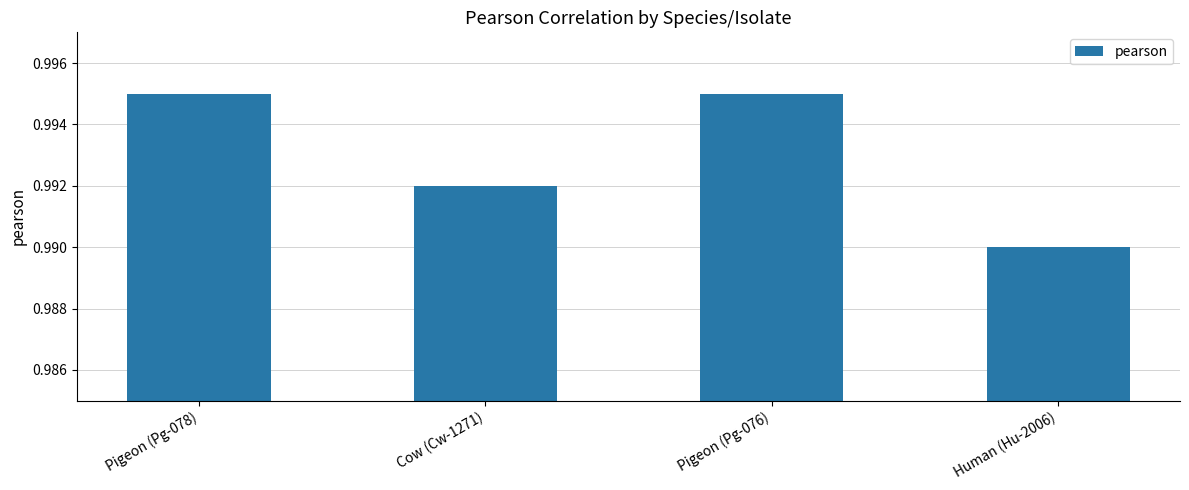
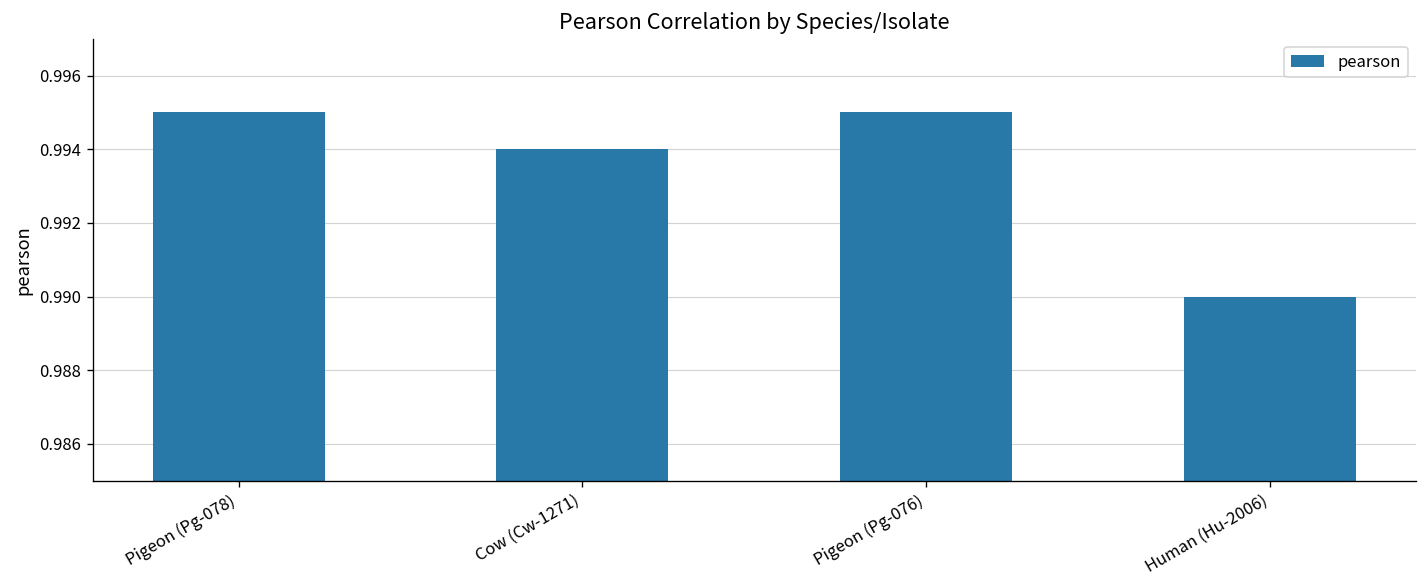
Cow (Cw-1271): 0.992 -> 0.994
